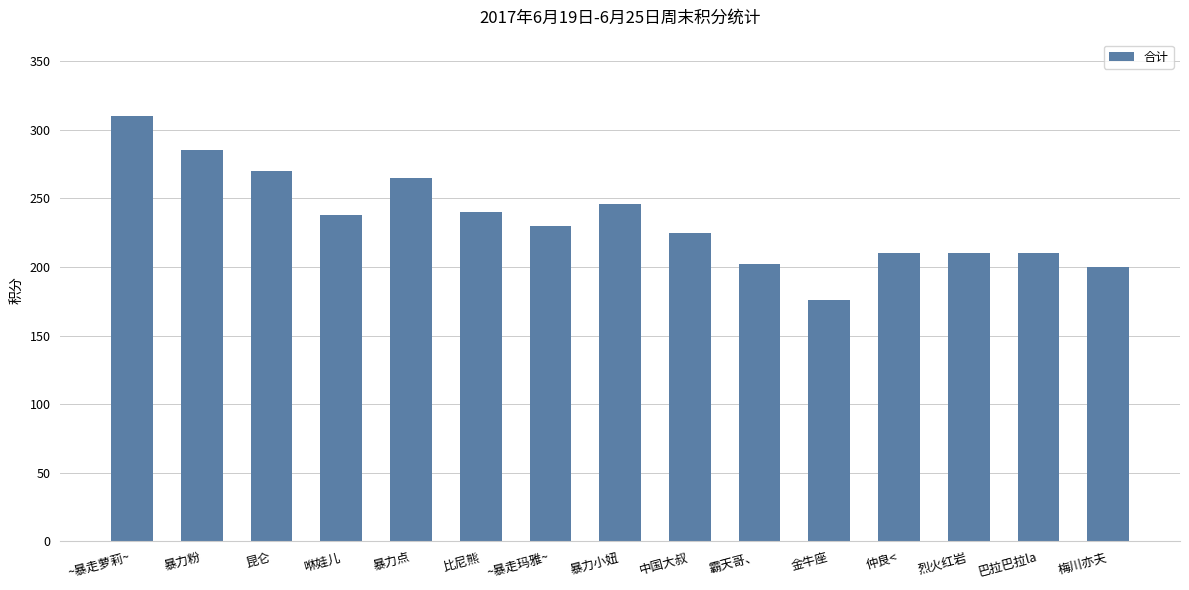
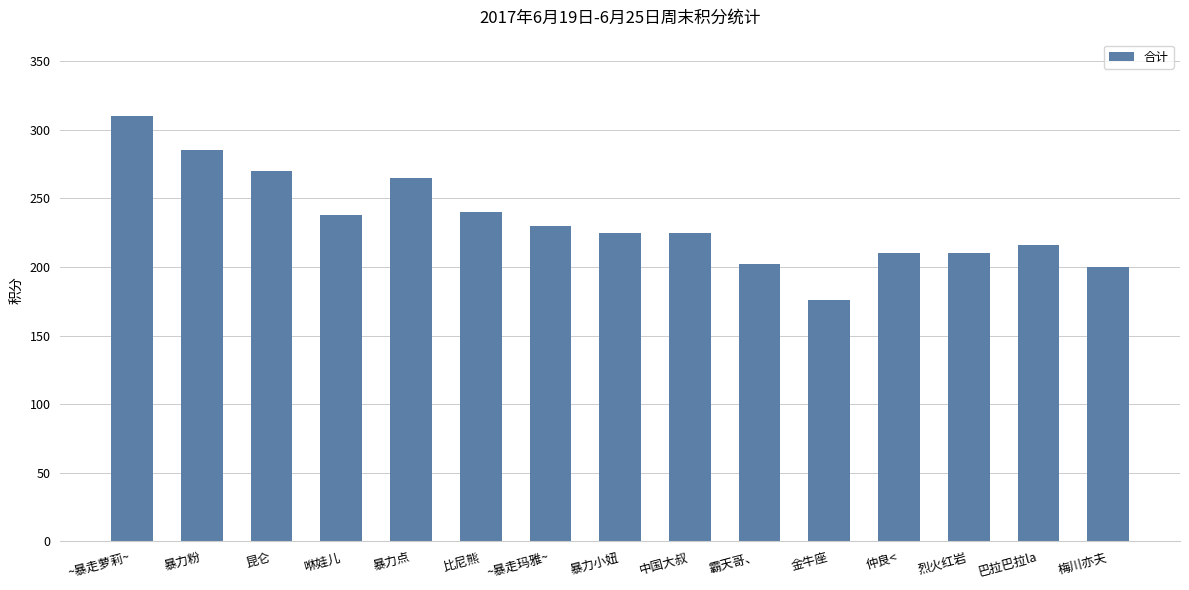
暴力小妞: 246 -> 225
巴拉巴拉la: 210 -> 216
